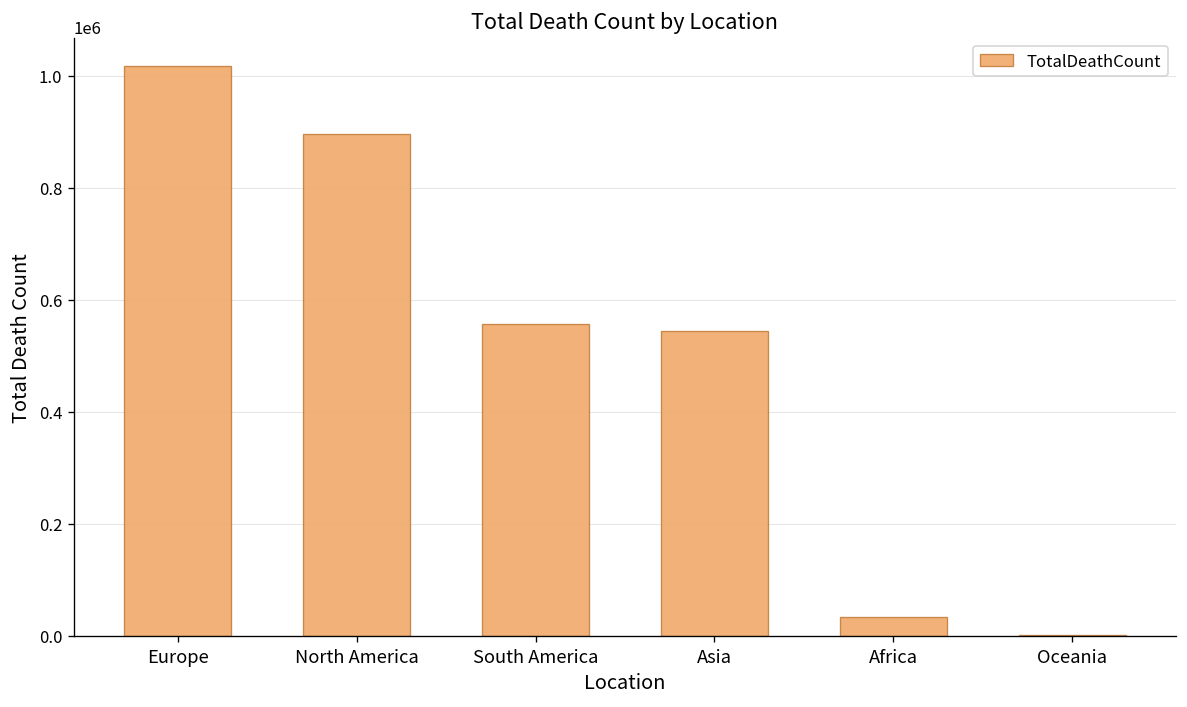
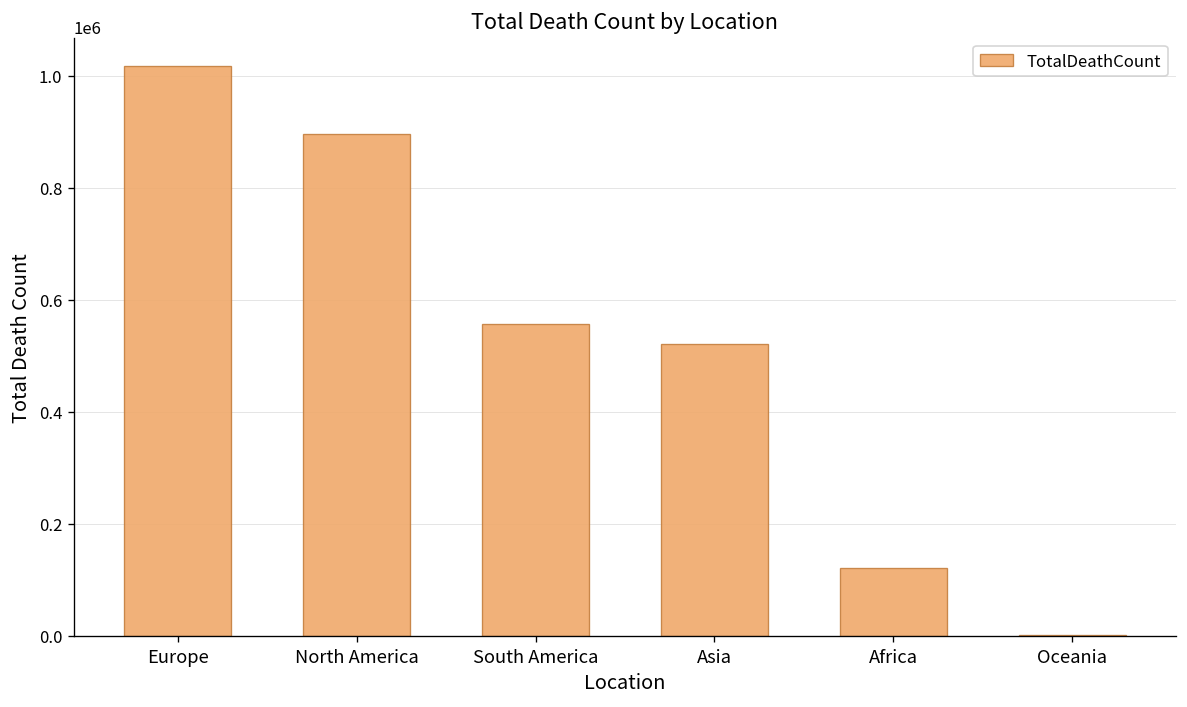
Asia: 540000 -> 520000
Africa: 30000 -> 120000
